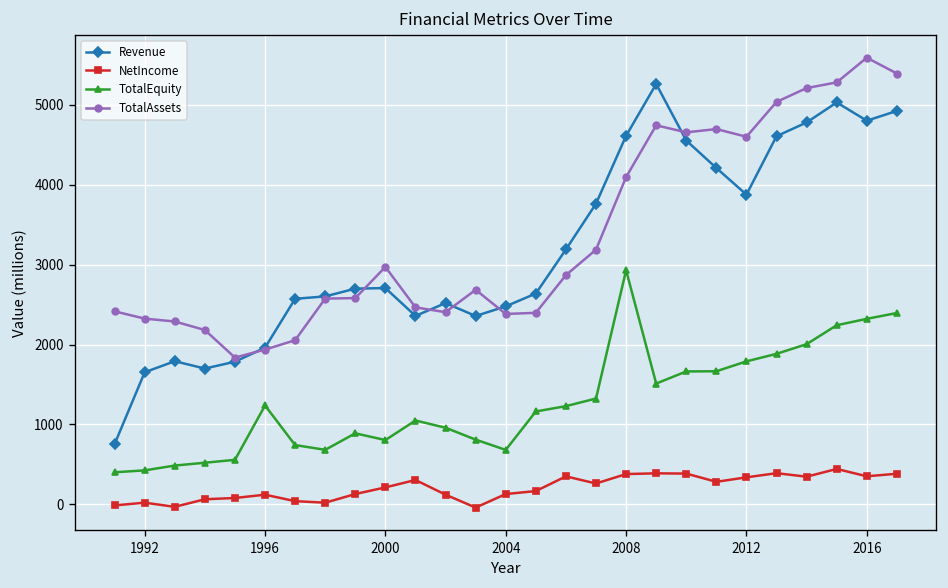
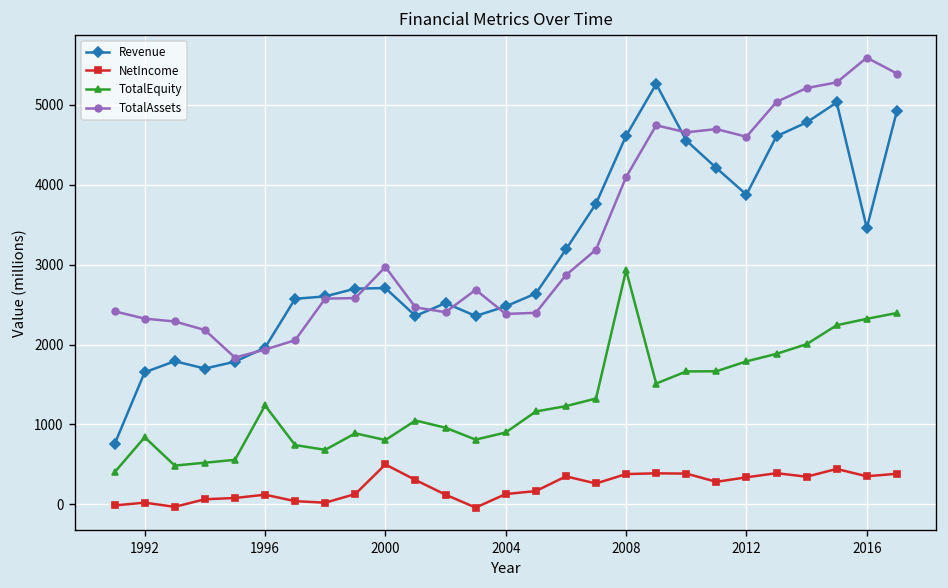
TotalEquity, 1992: 400 -> 800
NetIncome, 2000: 200 -> 500
TotalEquity, 2004: 700 -> 900
Revenue, 2016: 4800 -> 3500
